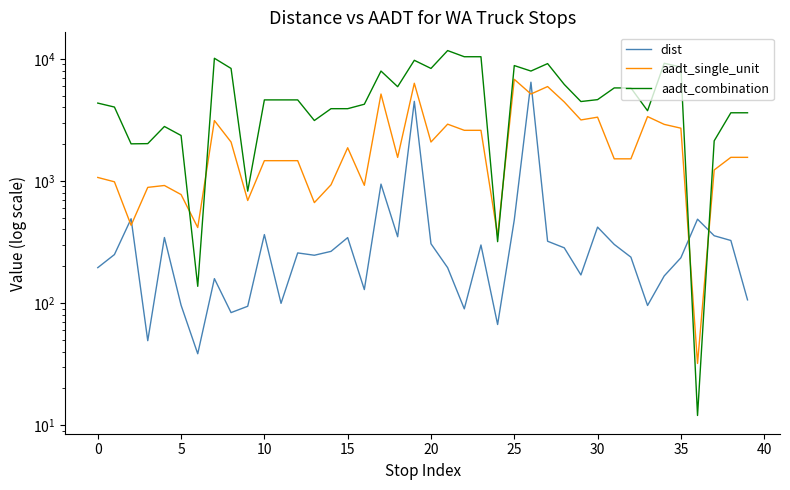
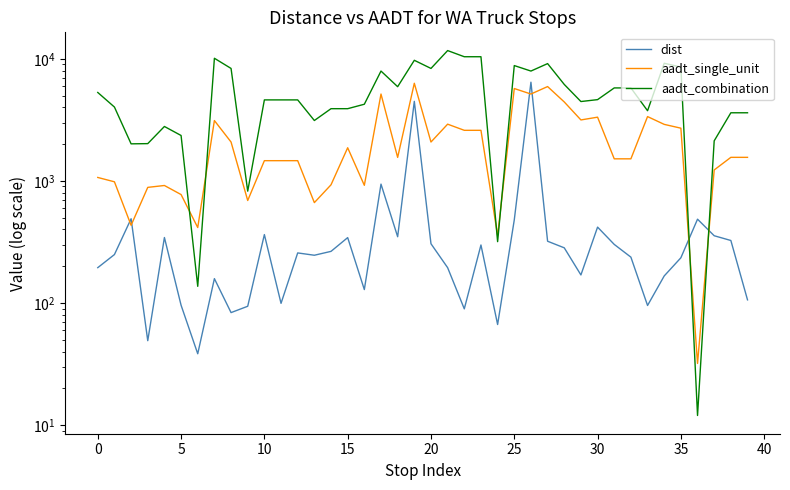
aadt_combination, 0: 4300 -> 5300
aadt_single_unit, 25: 7000 -> 6000
